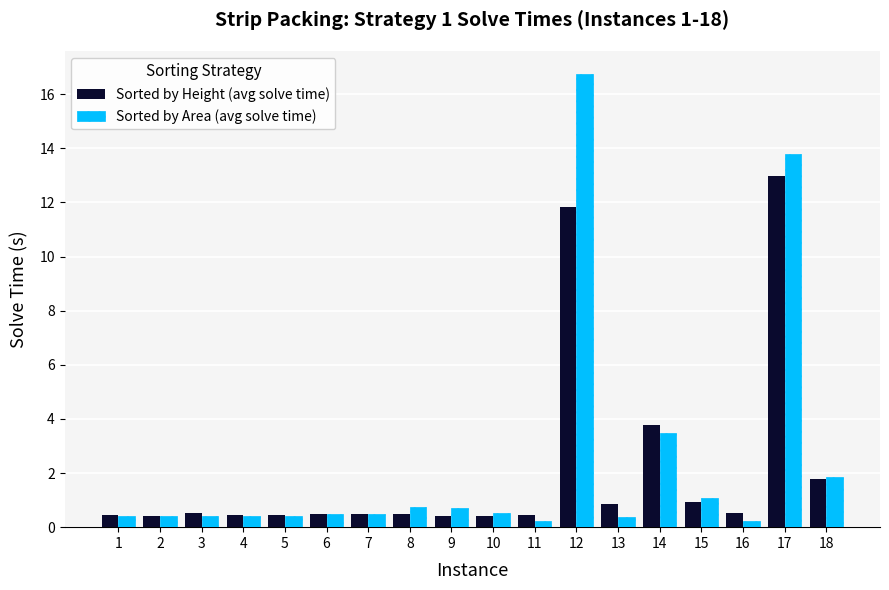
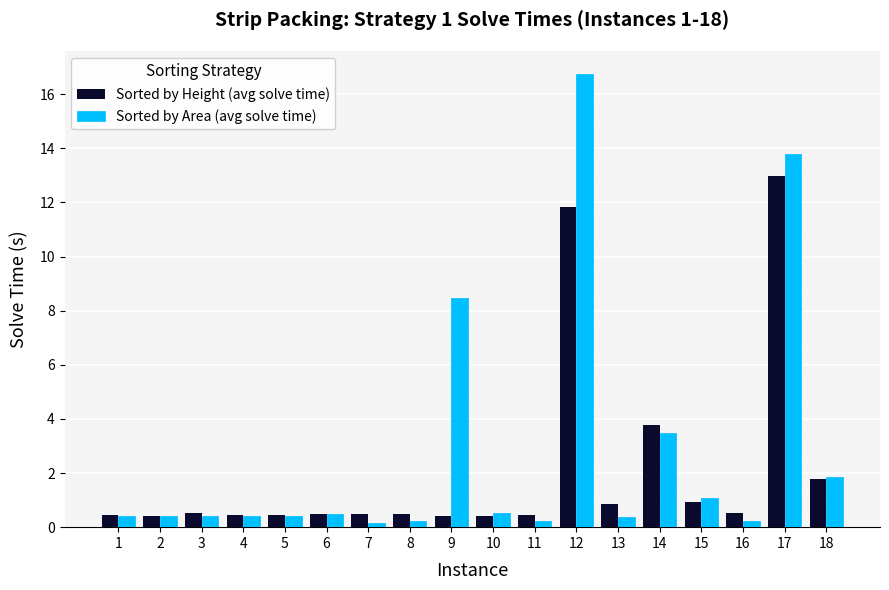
Sorted by Area (avg solve time), 7: 0.5 -> 0.2
Sorted by Area (avg solve time), 8: 0.7 -> 0.2
Sorted by Area (avg solve time), 9: 0.7 -> 8.5
